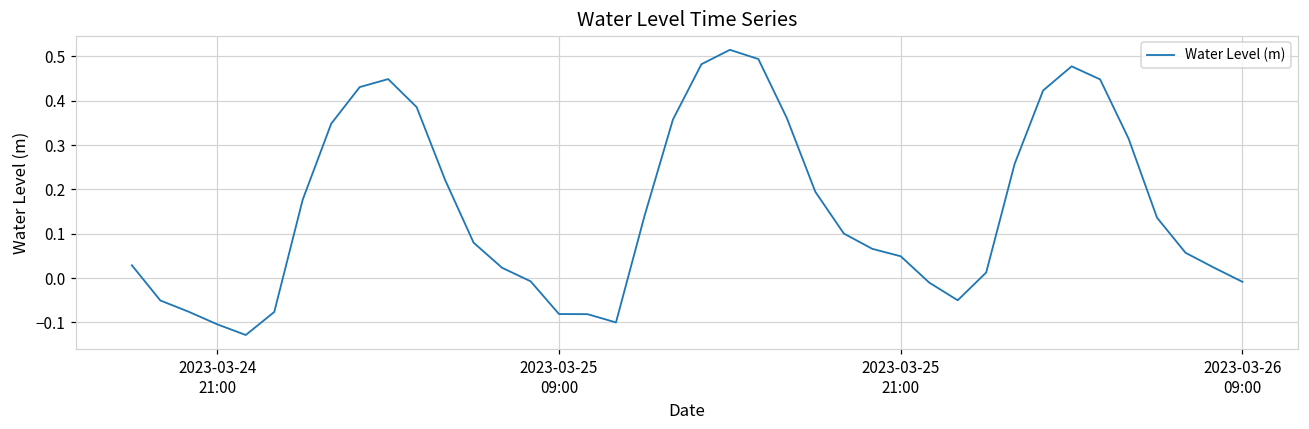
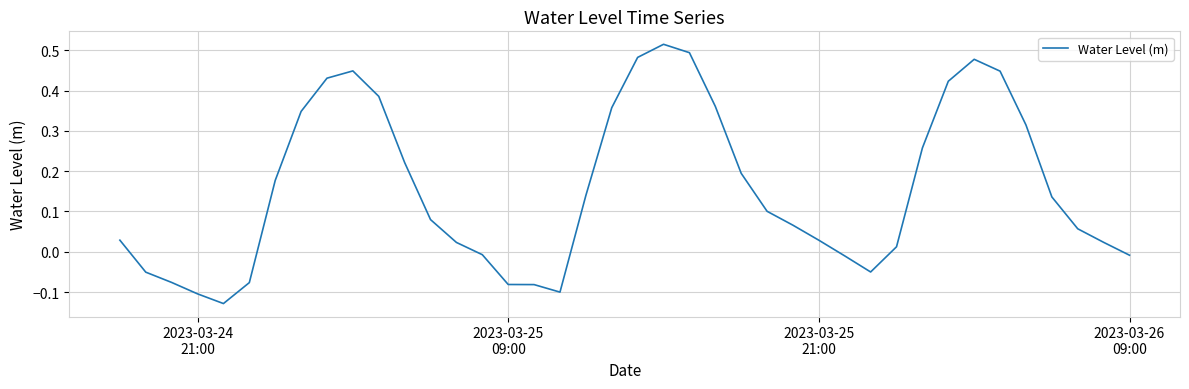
2023-03-25 21:00: 0.05 -> 0.03
